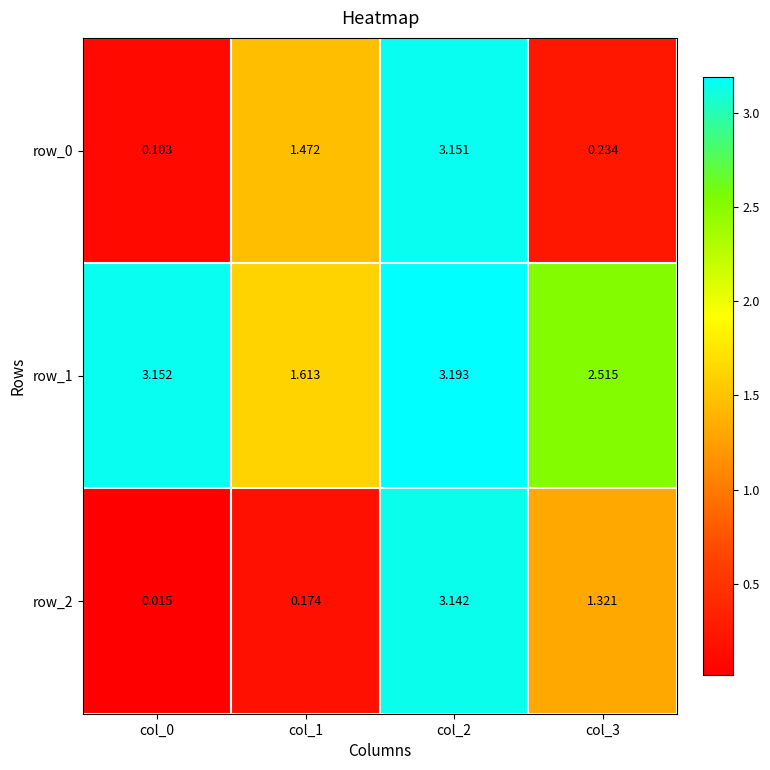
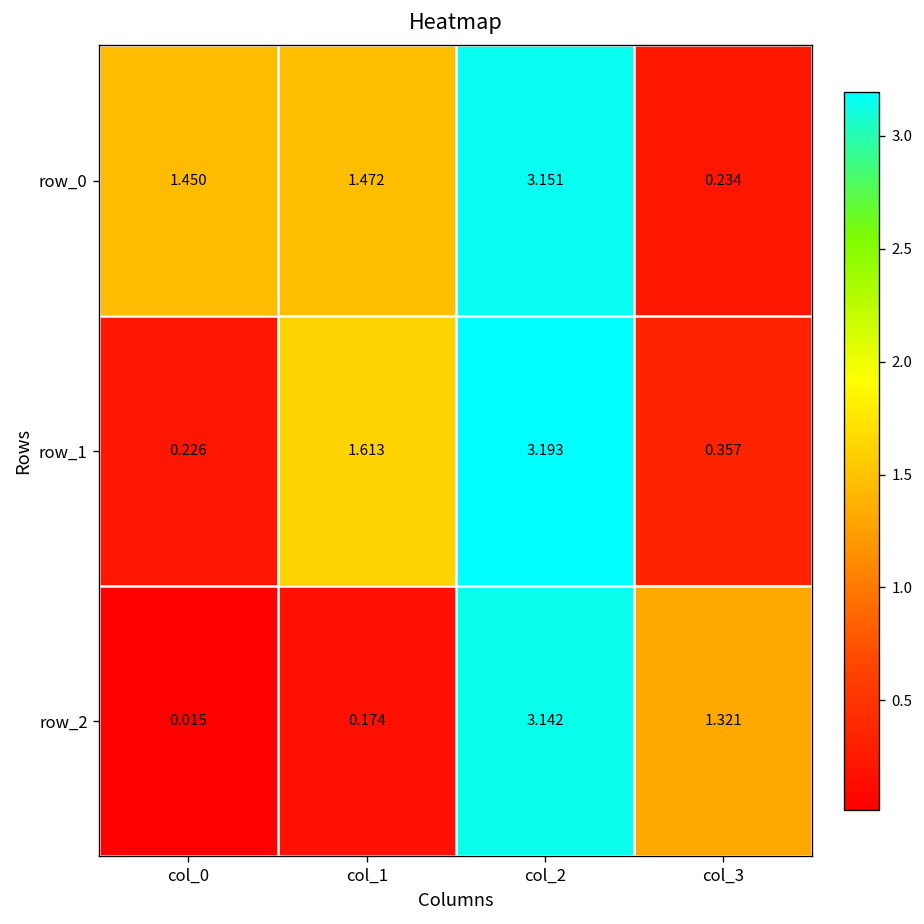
row_0, col_0: 0.103 -> 1.450
row_1, col_0: 3.152 -> 0.226
row_1, col_3: 2.515 -> 0.357
